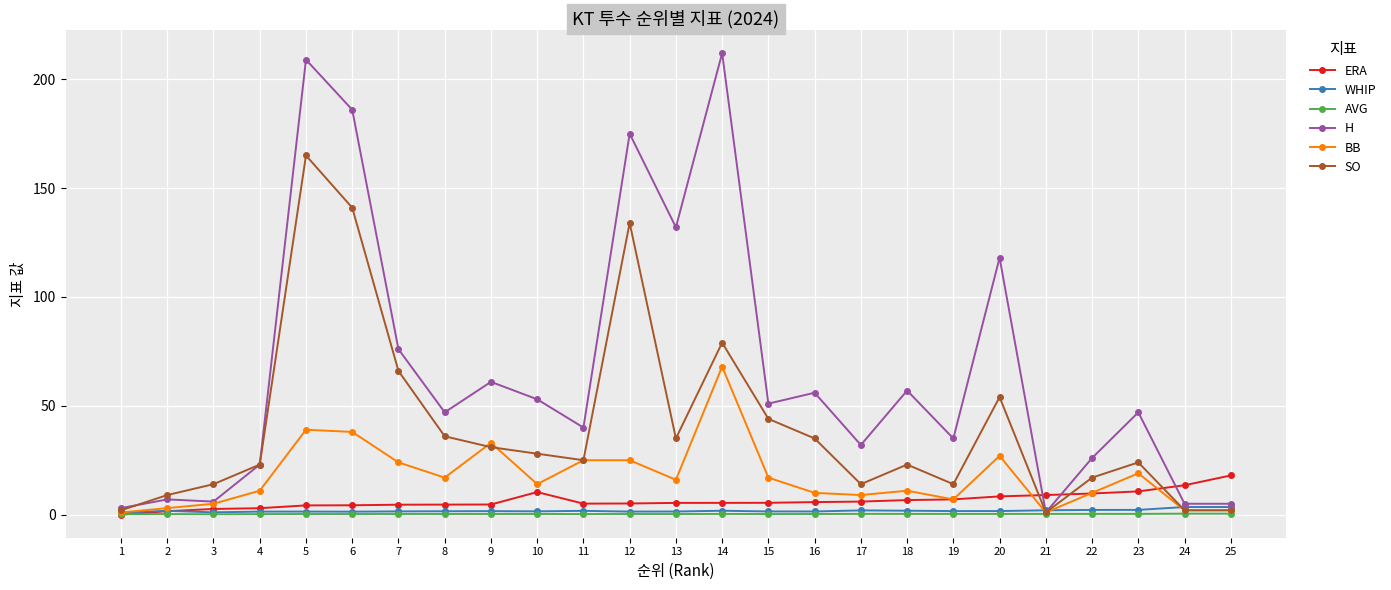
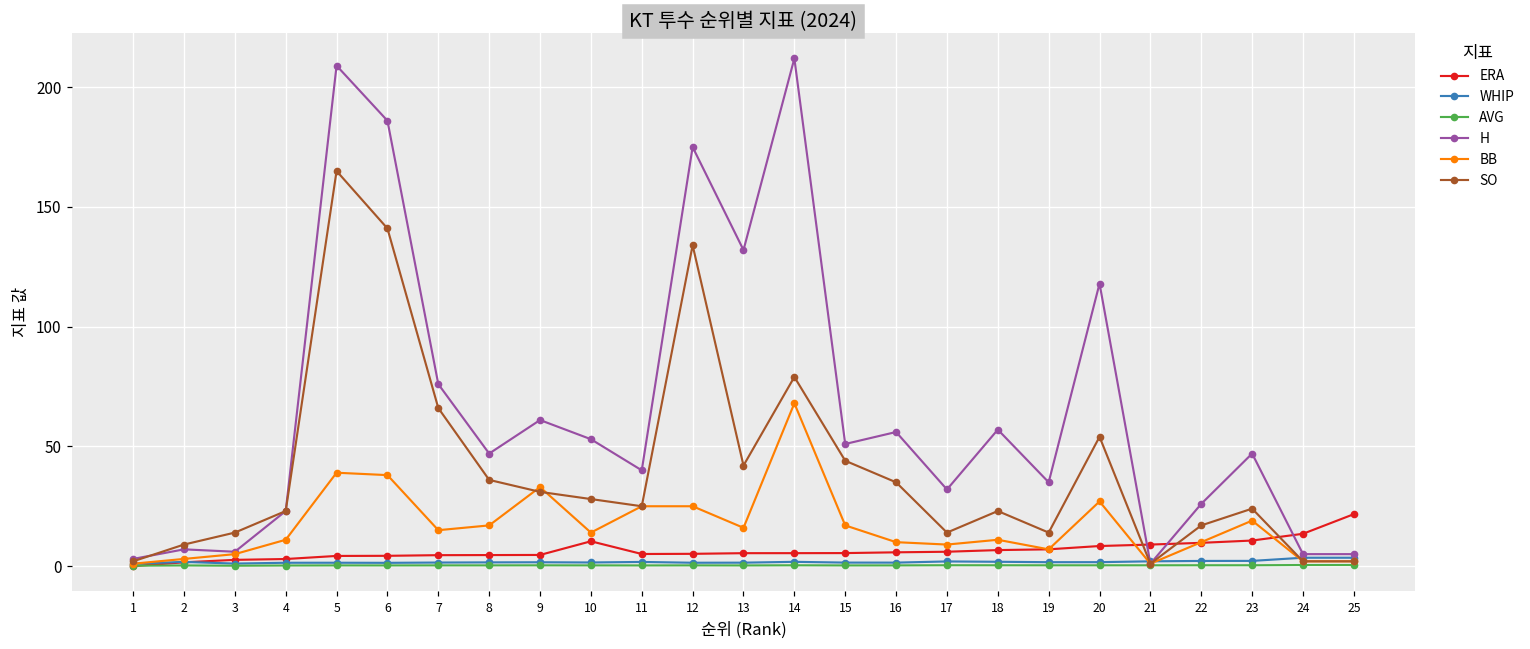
BB, 7: 24 -> 15
SO, 13: 35 -> 42
ERA, 25: 18 -> 22
